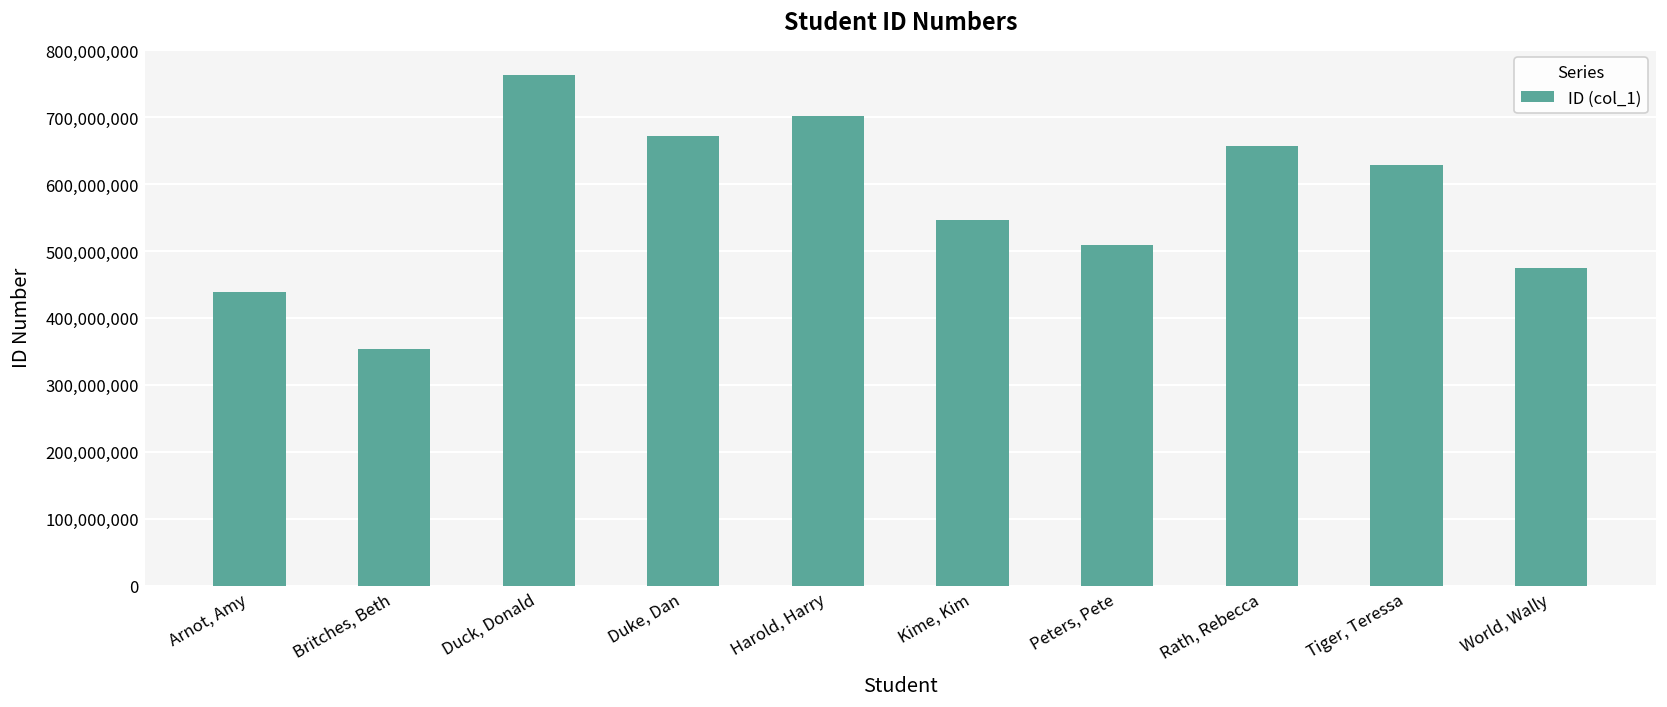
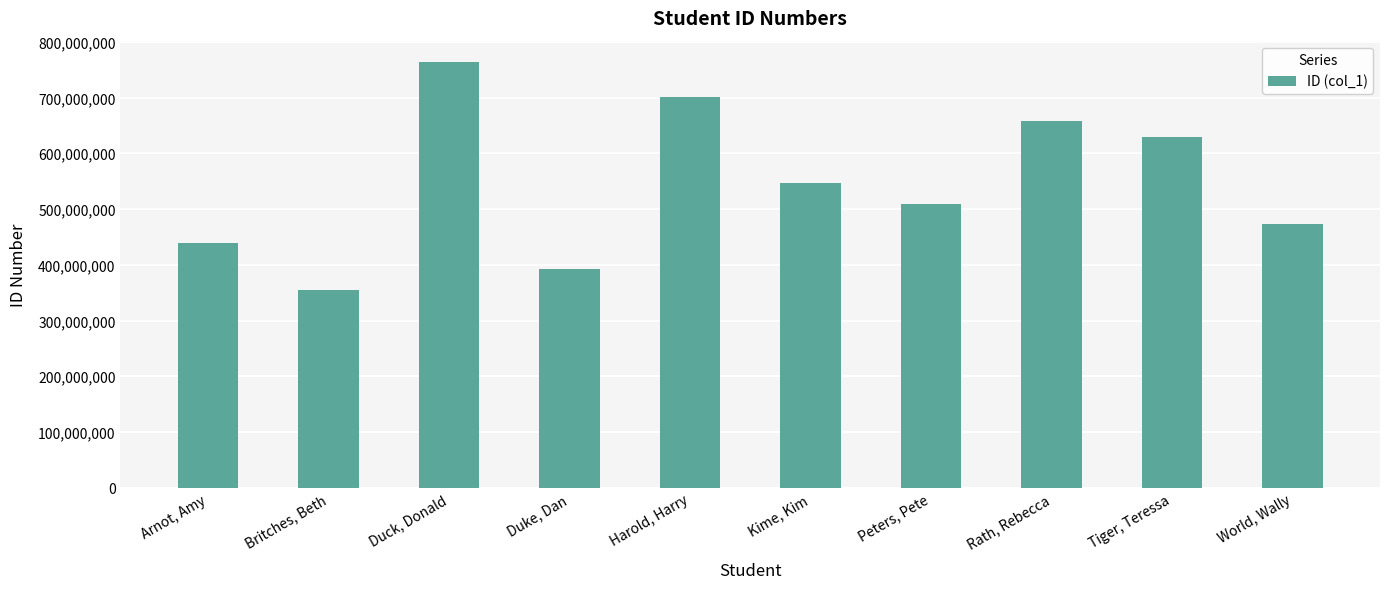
Duke, Dan: 670,000,000 -> 390,000,000
